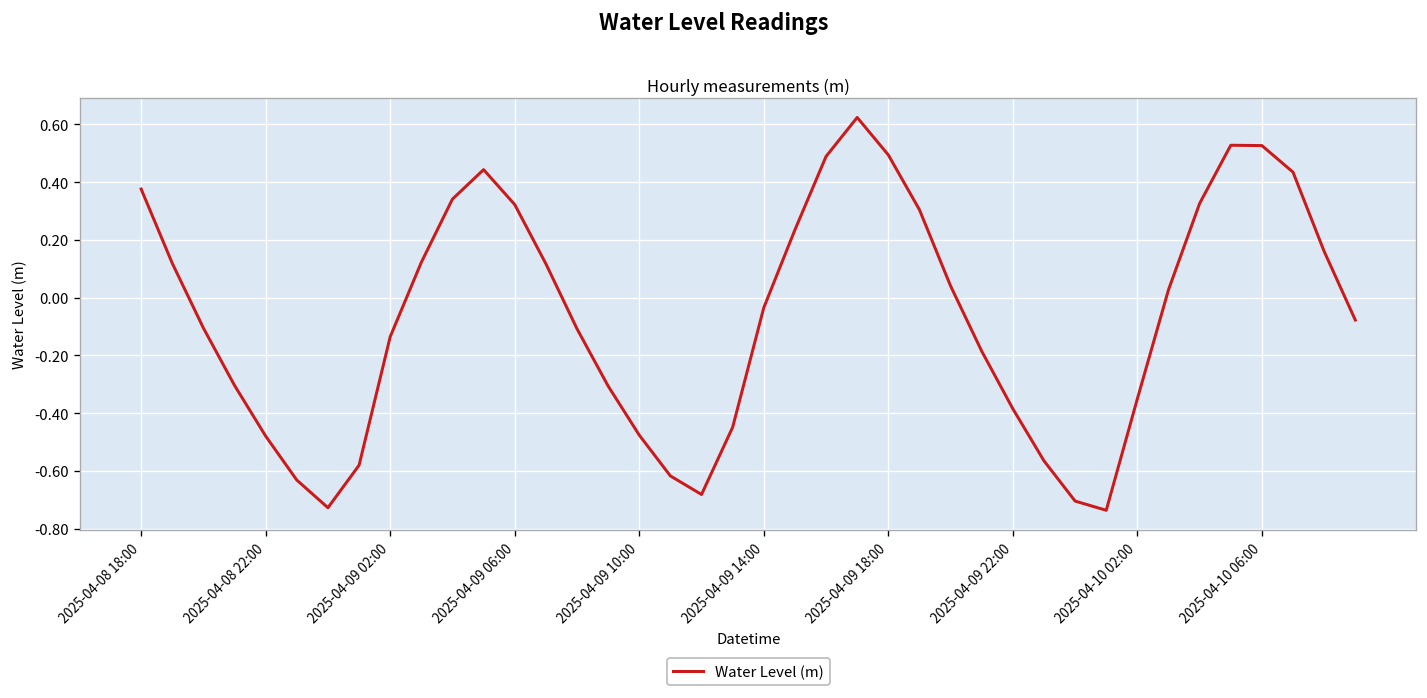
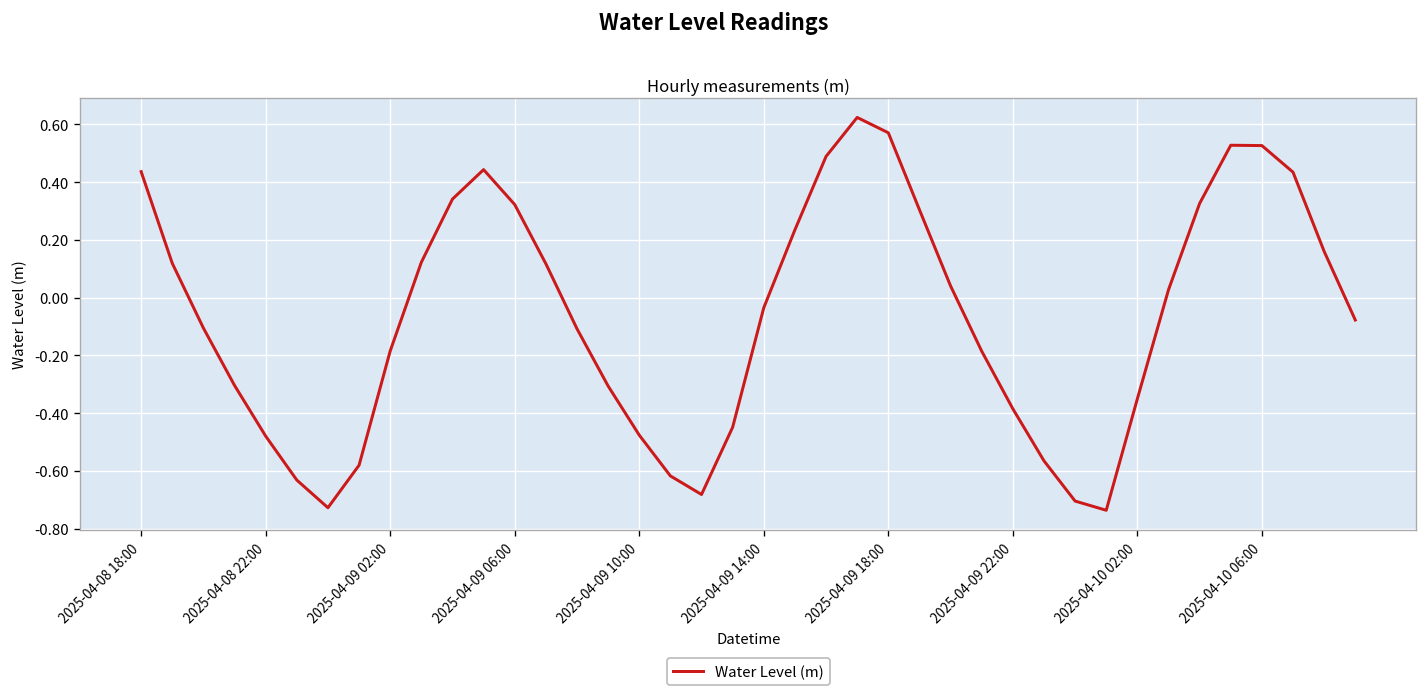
2025-04-08 18:00: 0.38 -> 0.44
2025-04-09 02:00: -0.14 -> -0.19
2025-04-09 18:00: 0.49 -> 0.57
